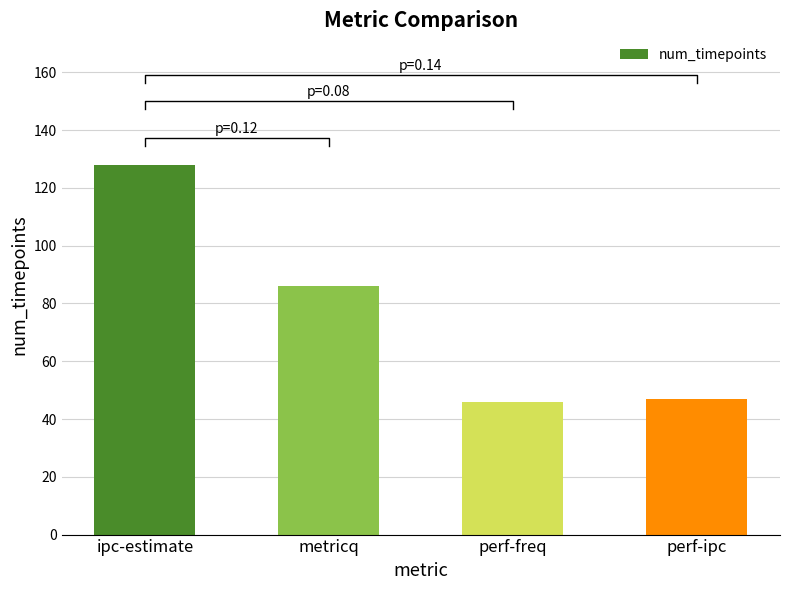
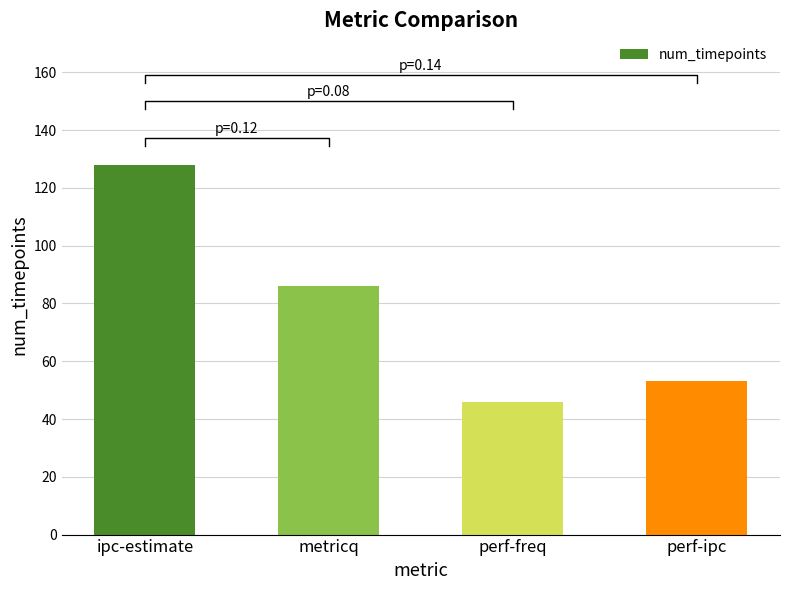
num_timepoints, perf-ipc: 47 -> 53
